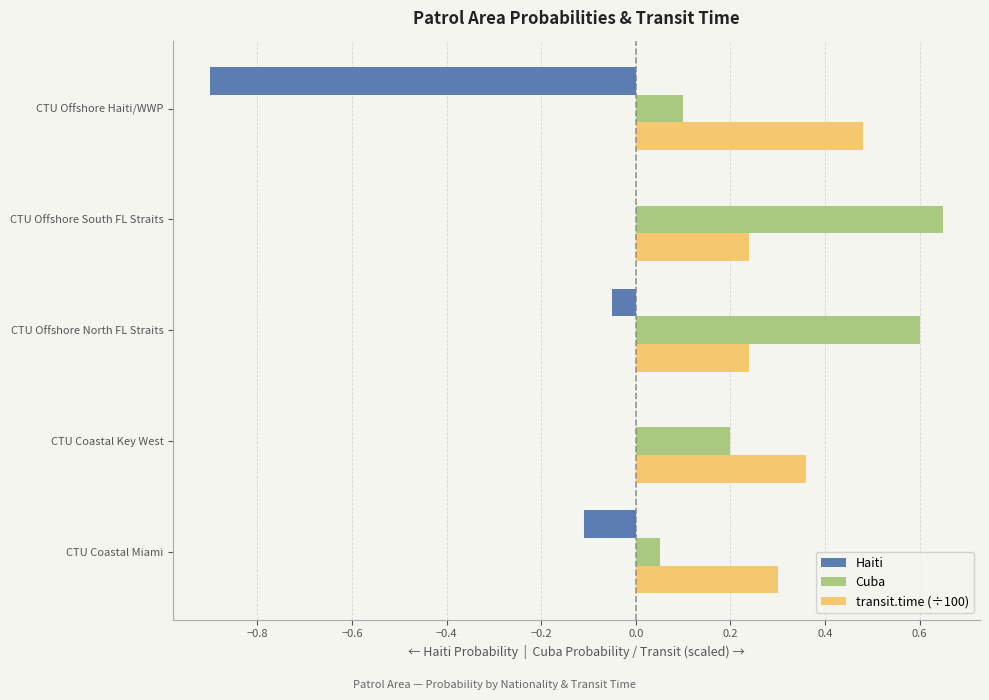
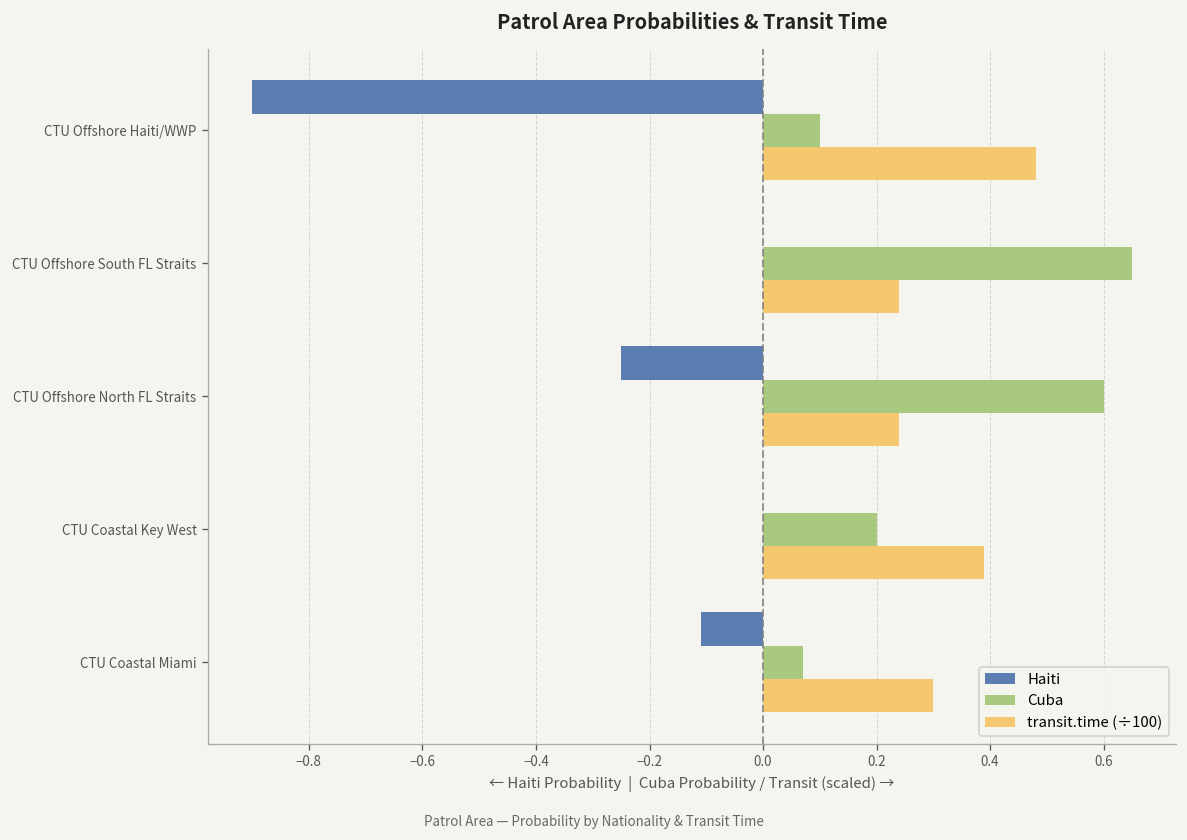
Haiti, CTU Offshore North FL Straits: -0.05 -> -0.25
transit.time (÷100), CTU Coastal Key West: 0.36 -> 0.39
Cuba, CTU Coastal Miami: 0.05 -> 0.07
